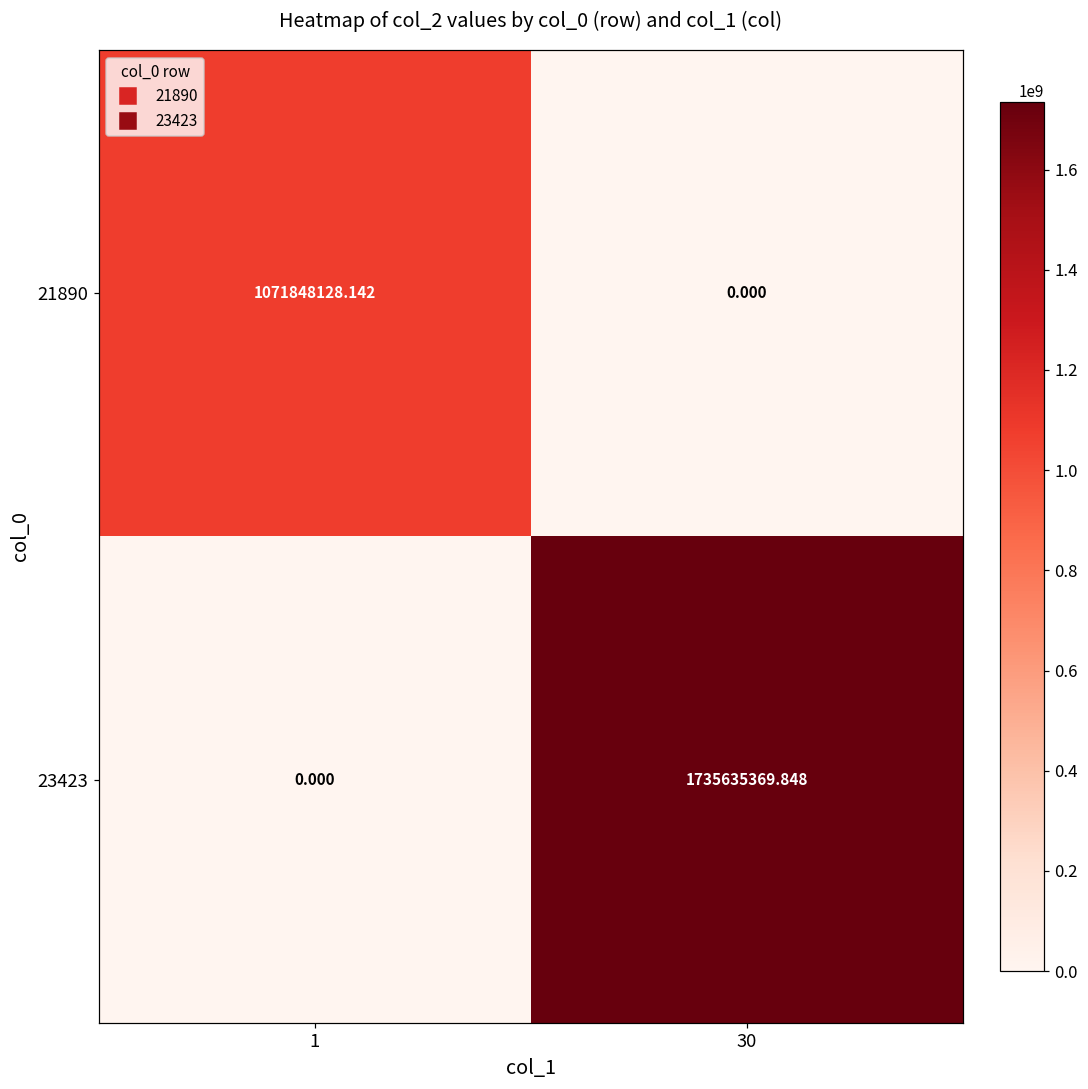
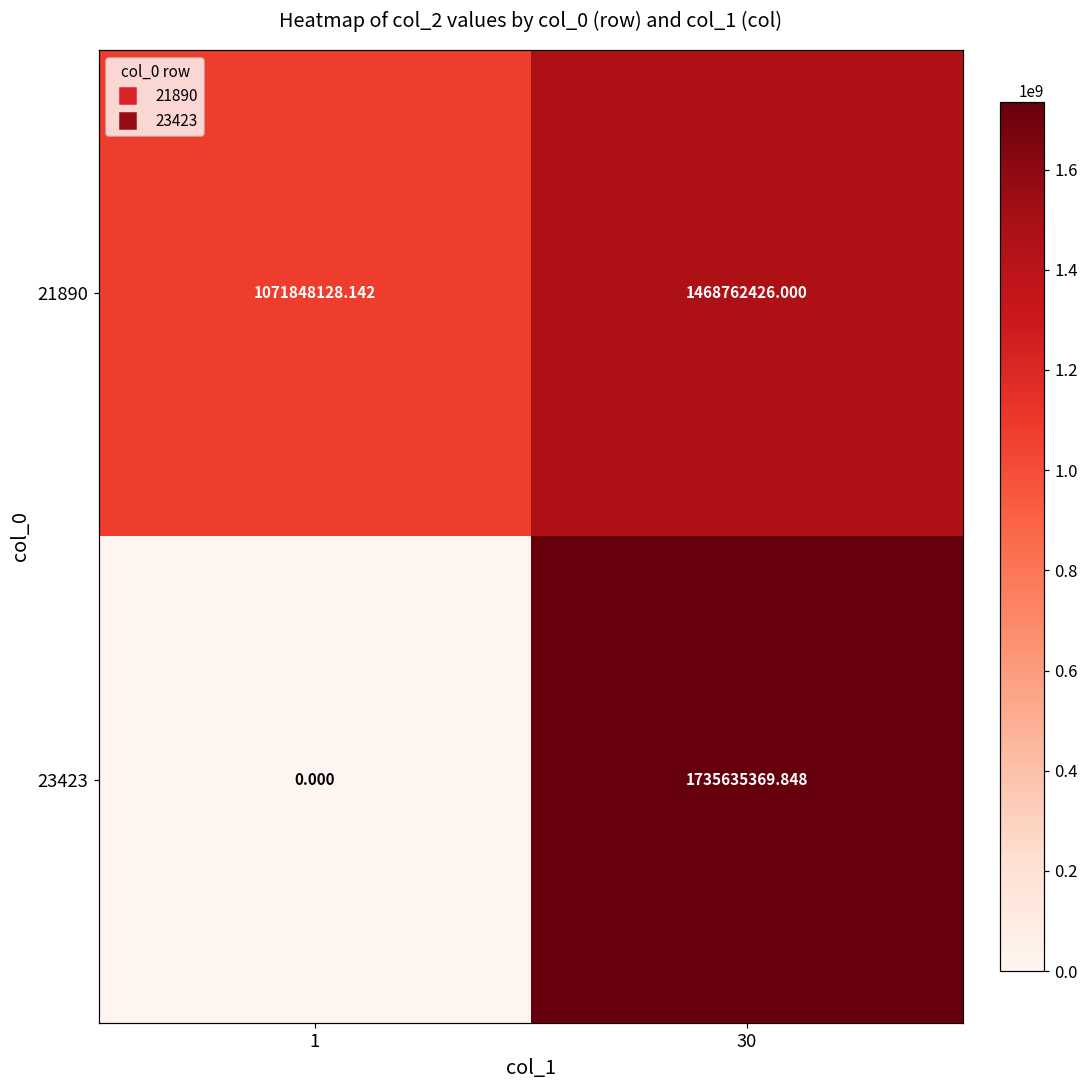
21890, 30: 0.000 -> 1468762426.000
